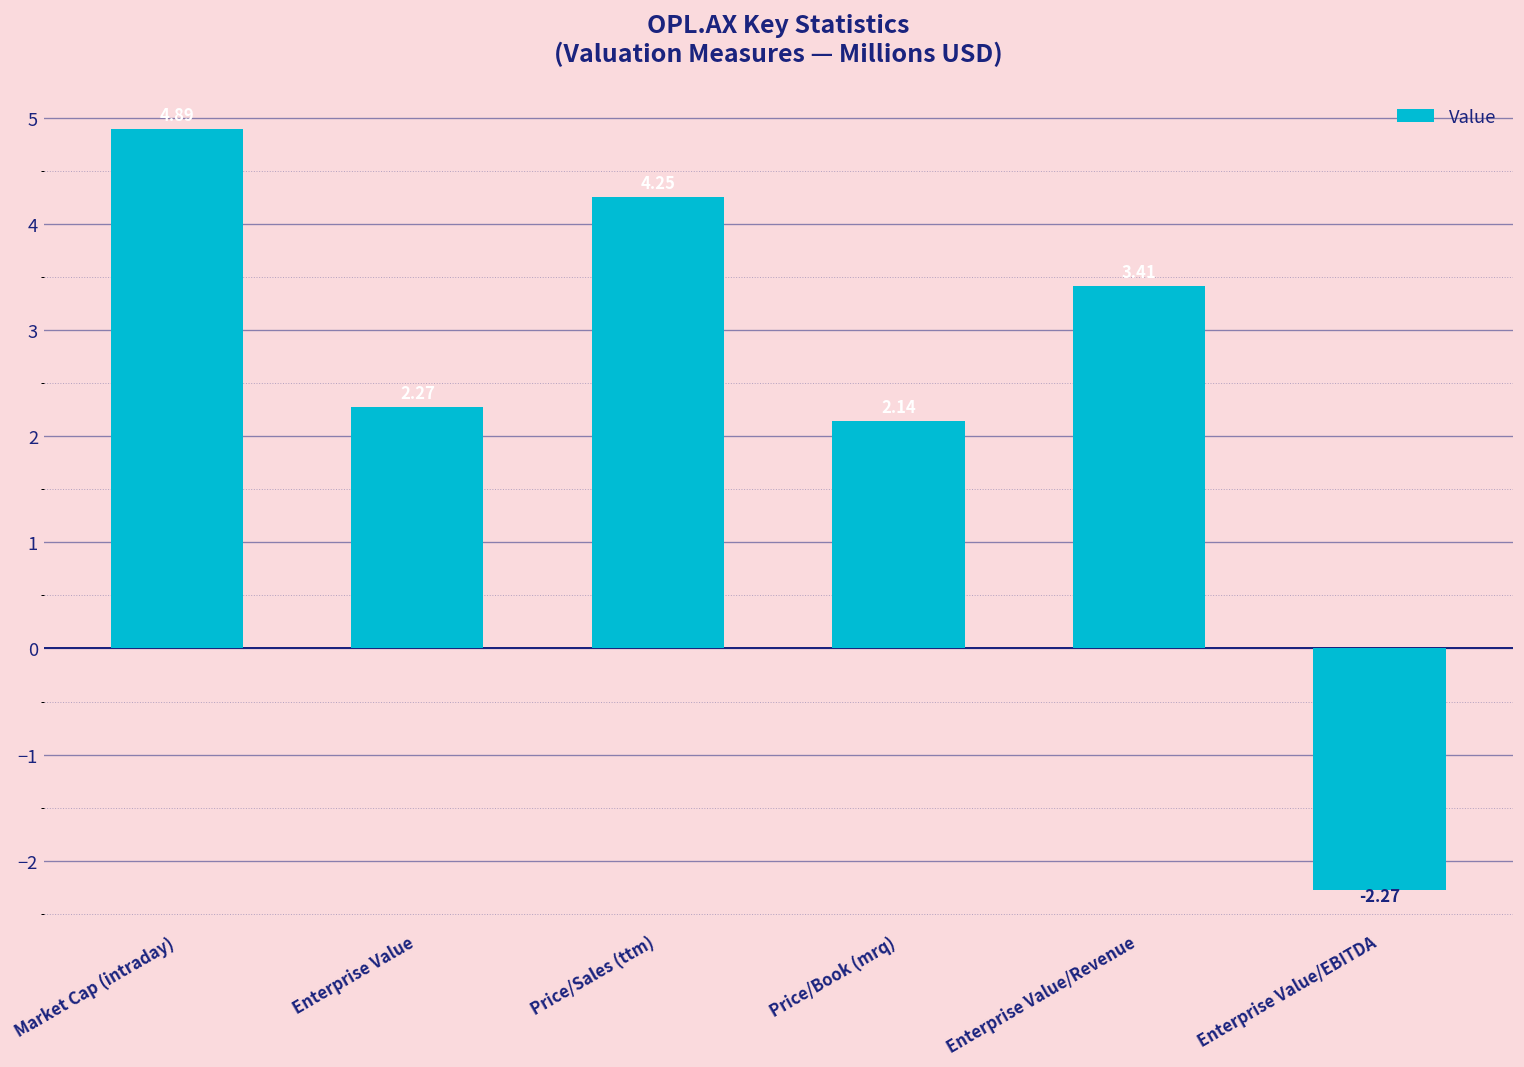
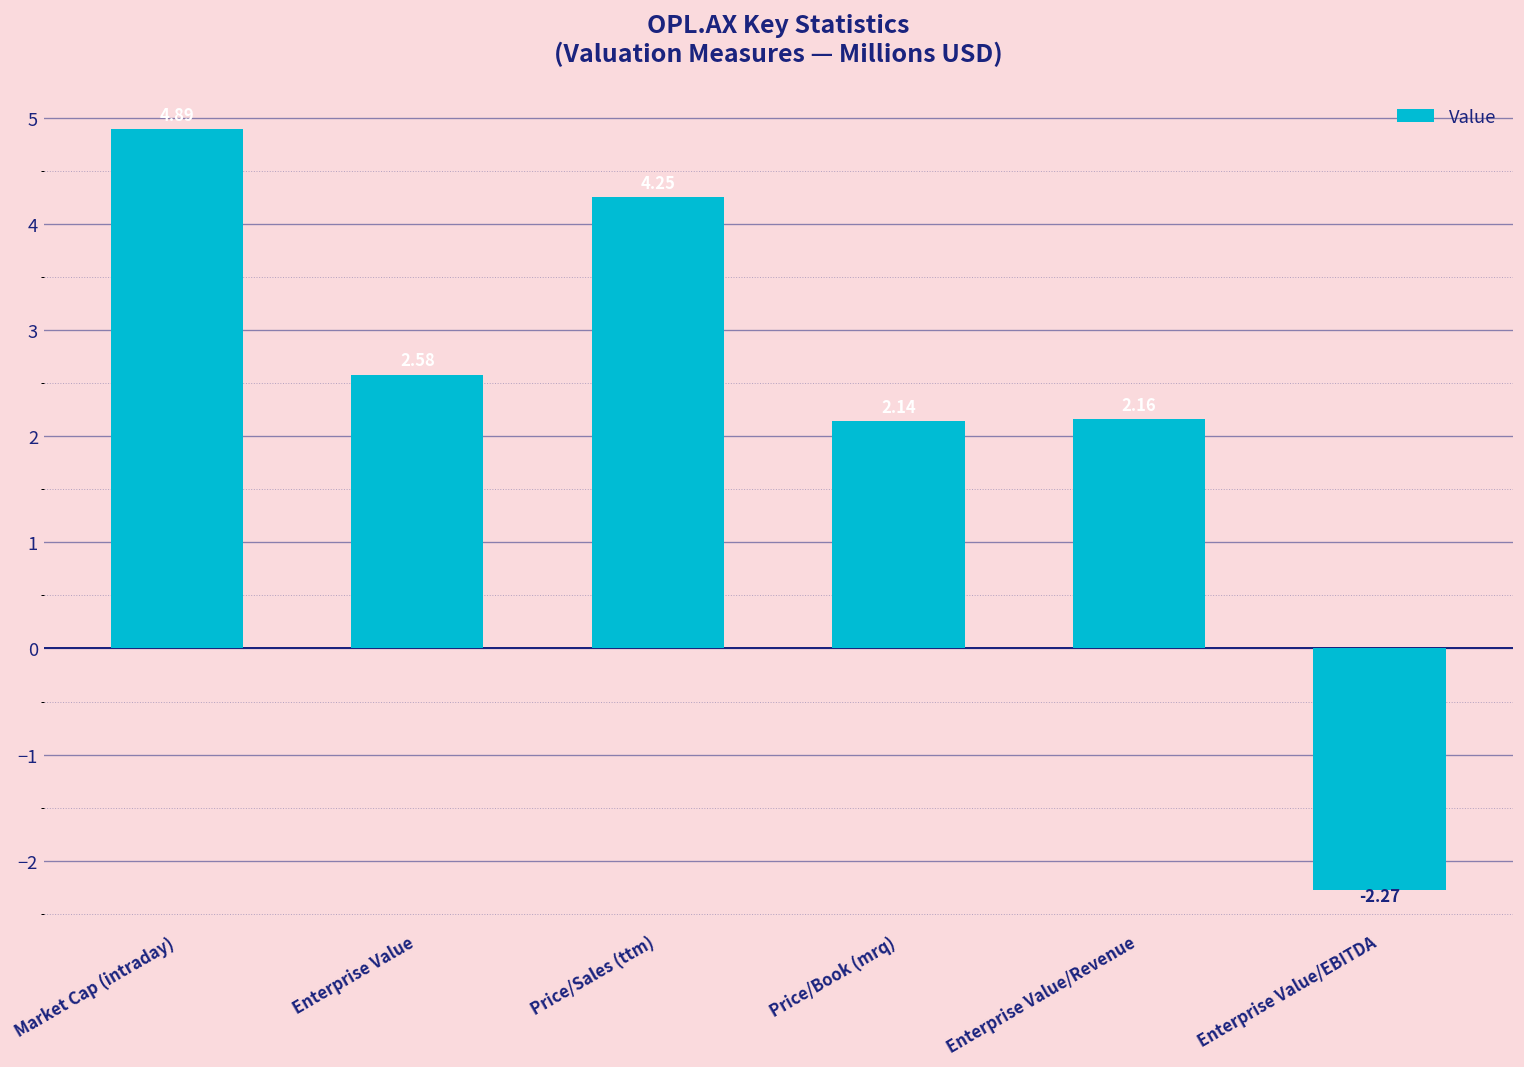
Enterprise Value: 2.3 -> 2.6
Enterprise Value/Revenue: 3.4 -> 2.2
